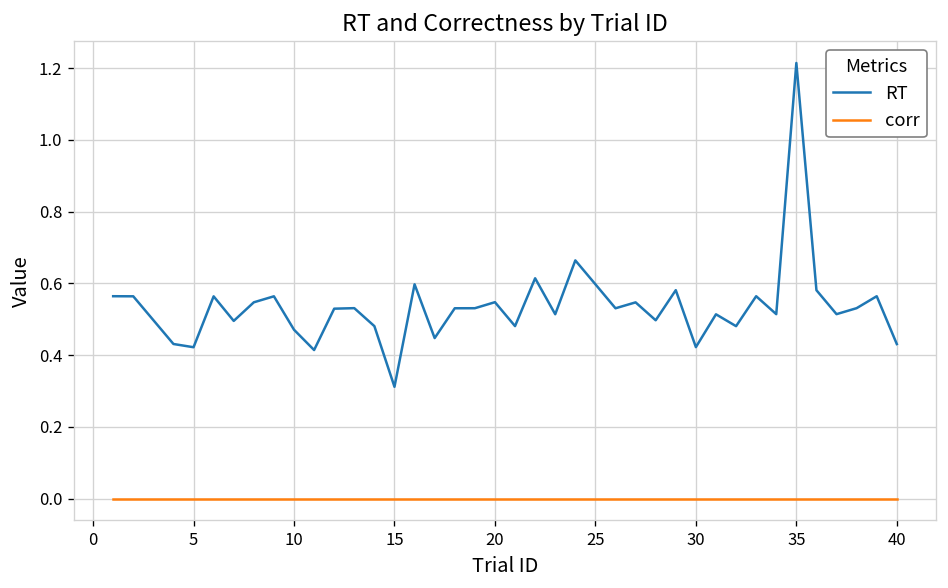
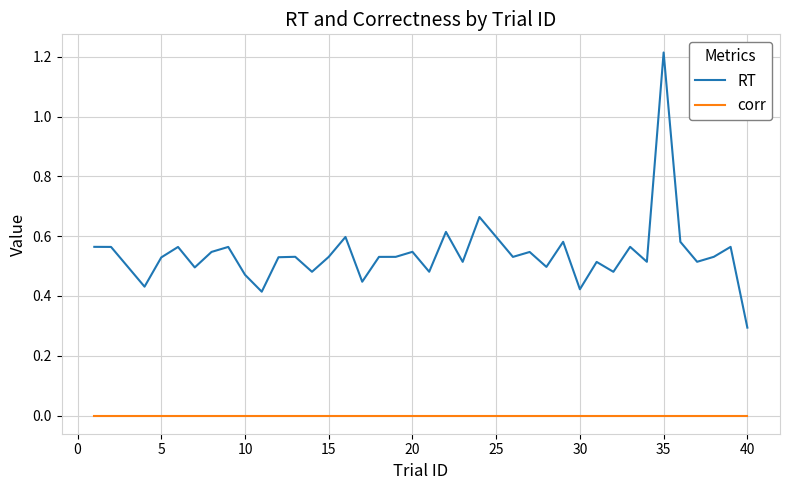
RT, 5: 0.42 -> 0.53
RT, 15: 0.31 -> 0.53
RT, 40: 0.43 -> 0.29
